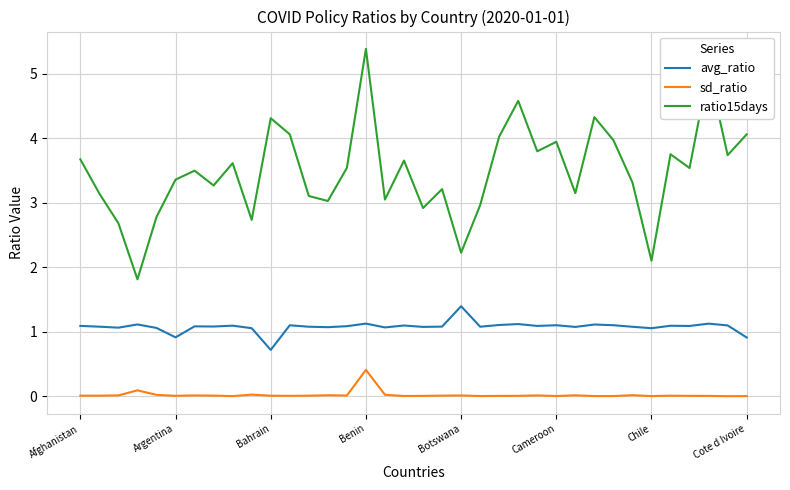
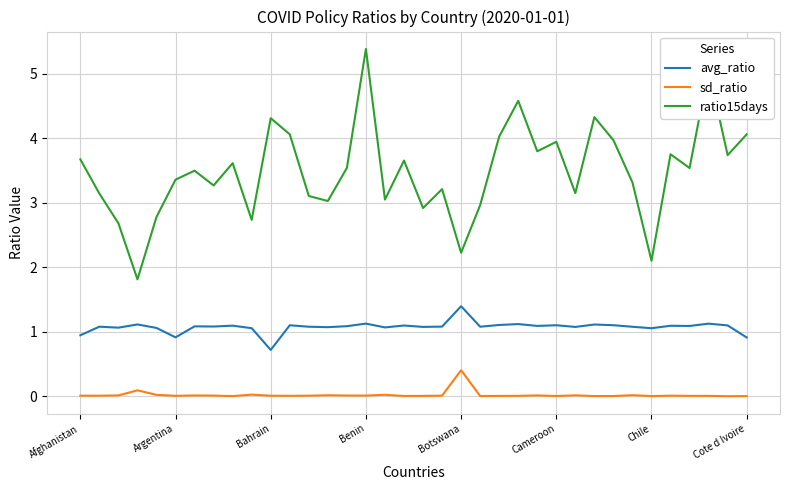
avg_ratio, Afghanistan: 1.1 -> 0.9
sd_ratio, Benin: 0.4 -> 0.0
sd_ratio, Botswana: 0.0 -> 0.4
